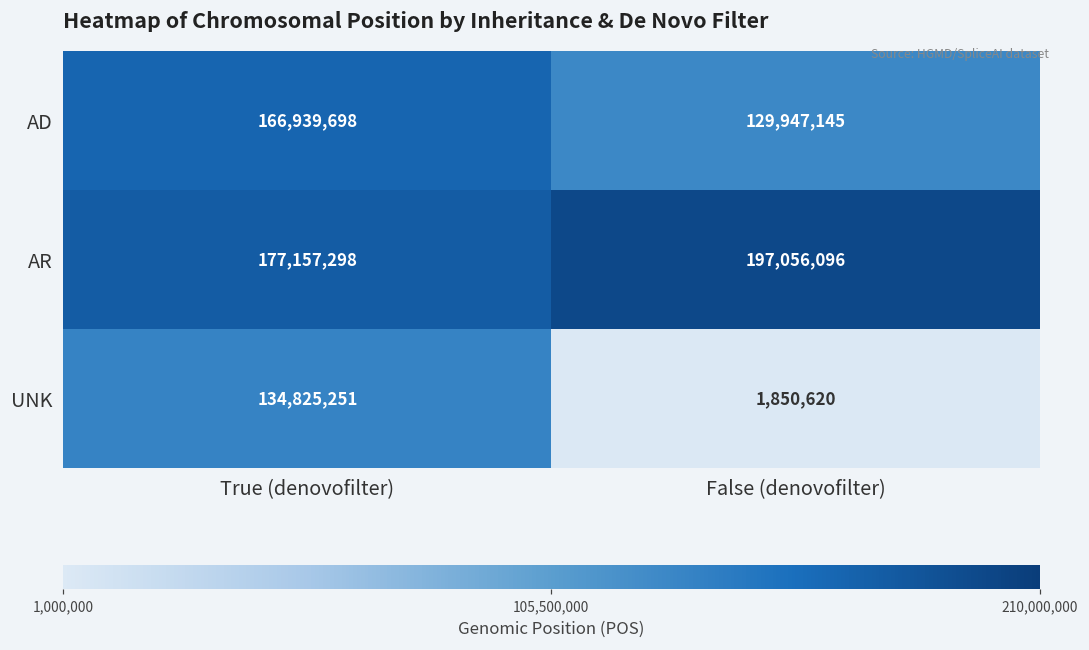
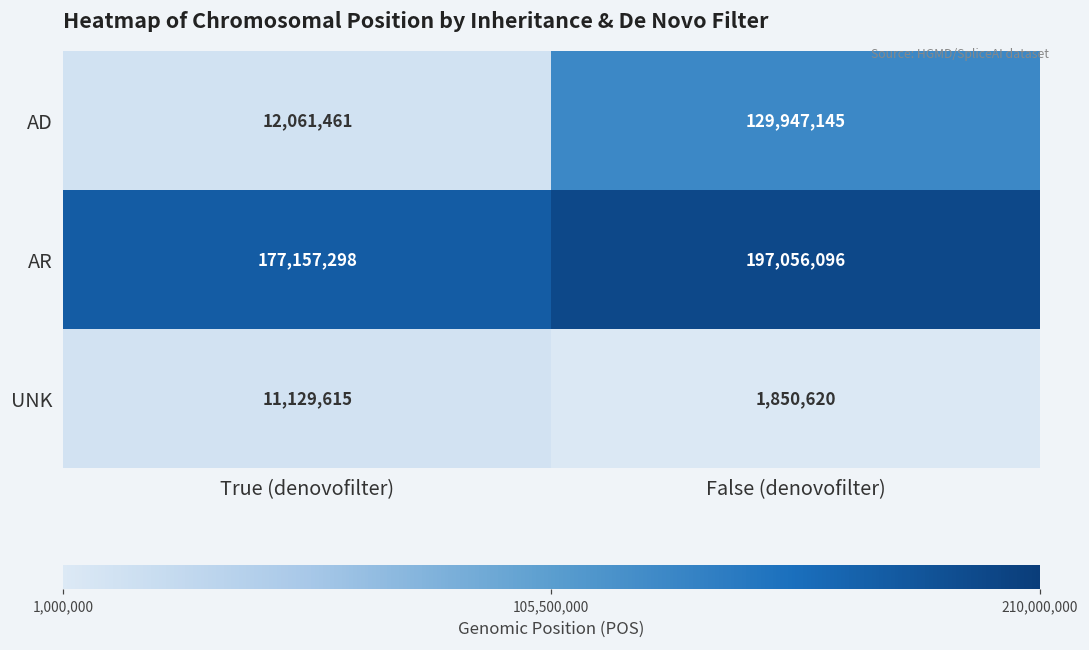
AD, True (denovofilter): 166,939,698 -> 12,061,461
UNK, True (denovofilter): 134,825,251 -> 11,129,615
